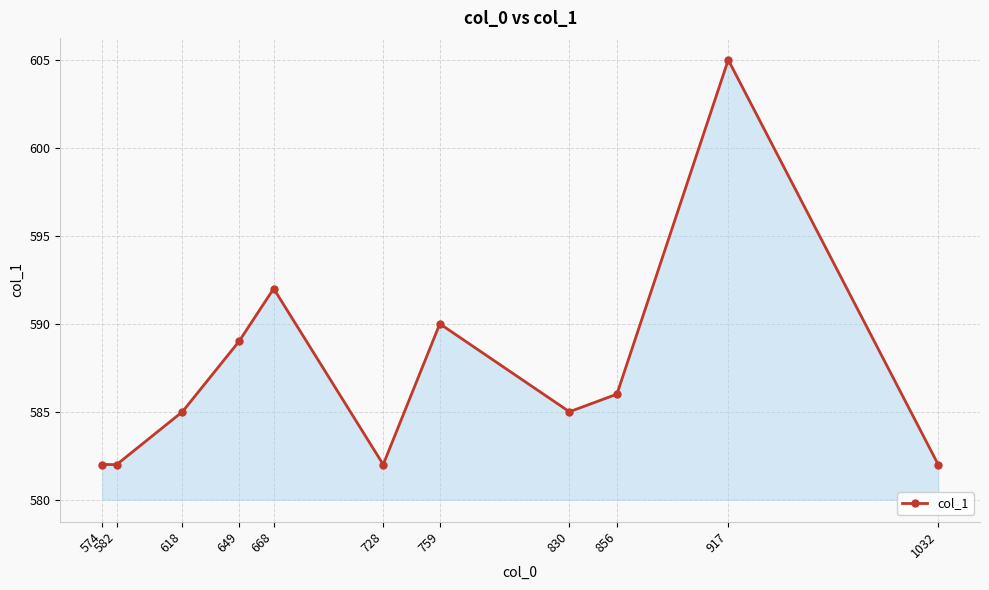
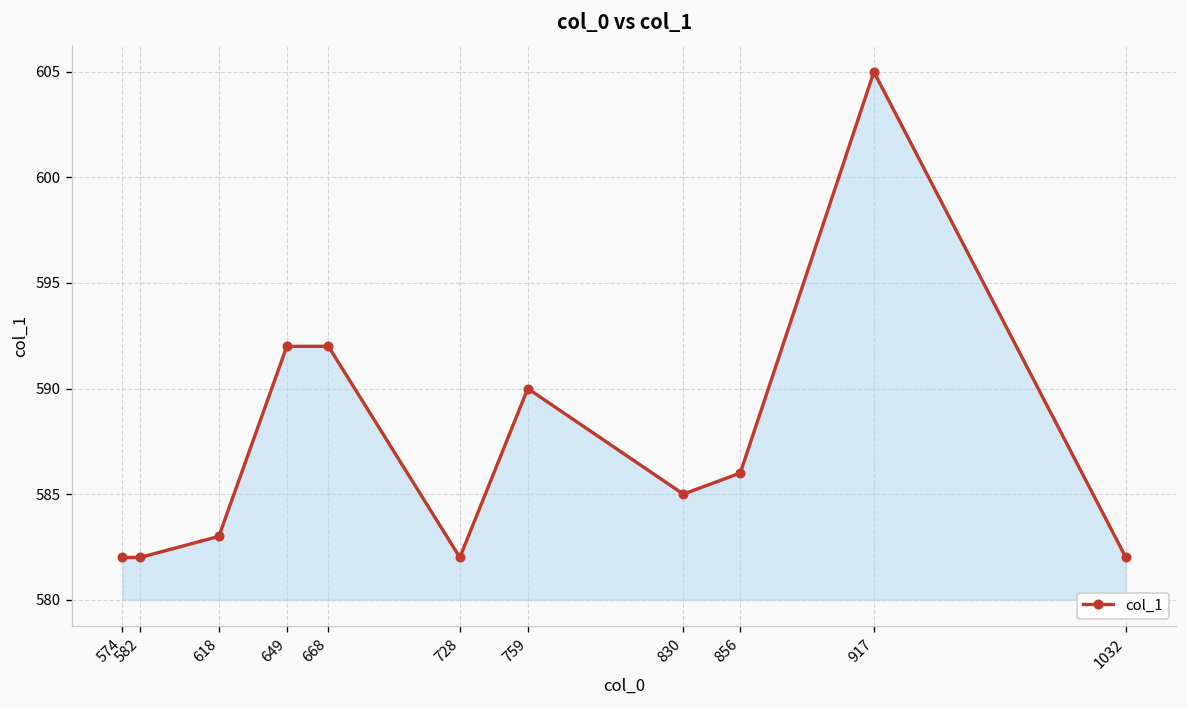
618: 585 -> 583
649: 589 -> 592
